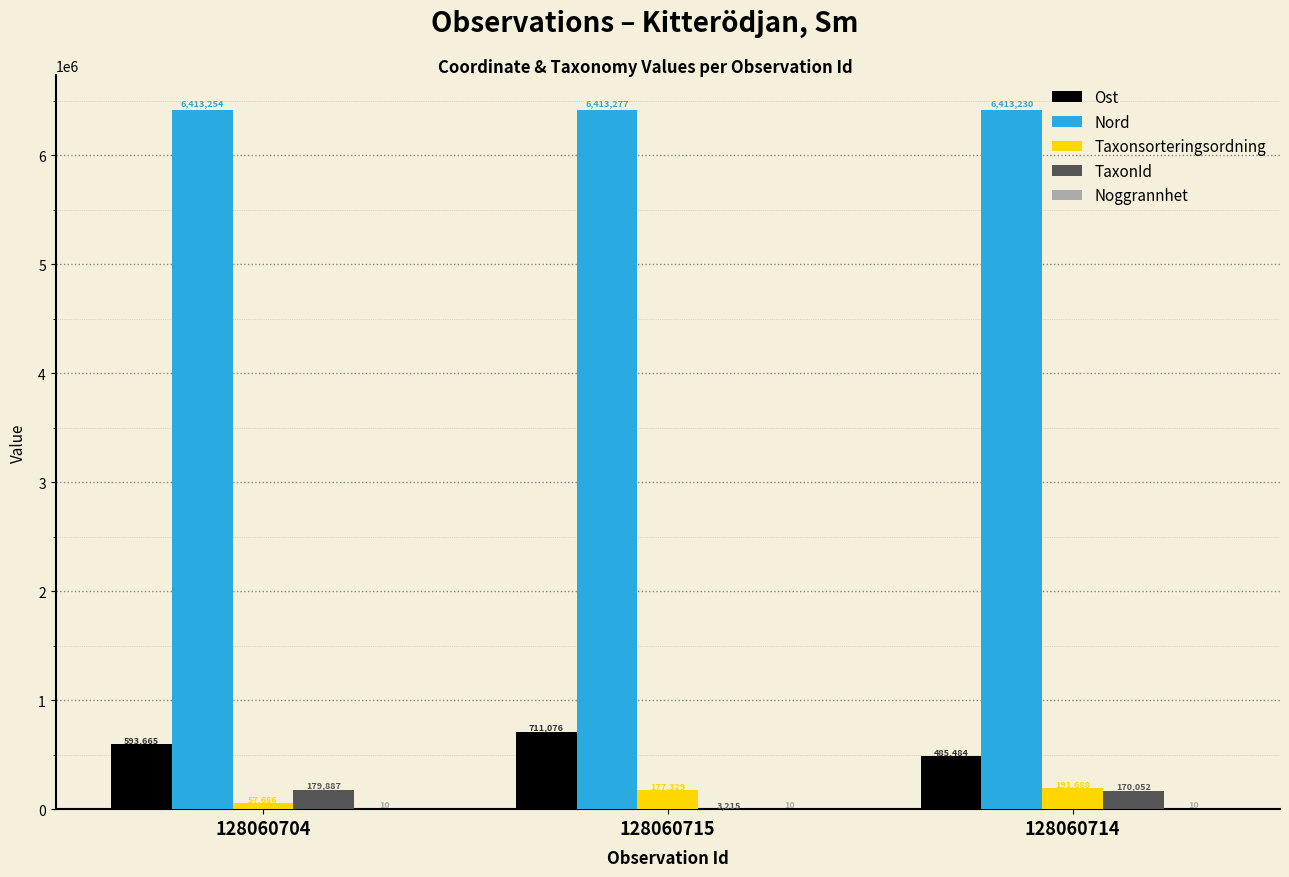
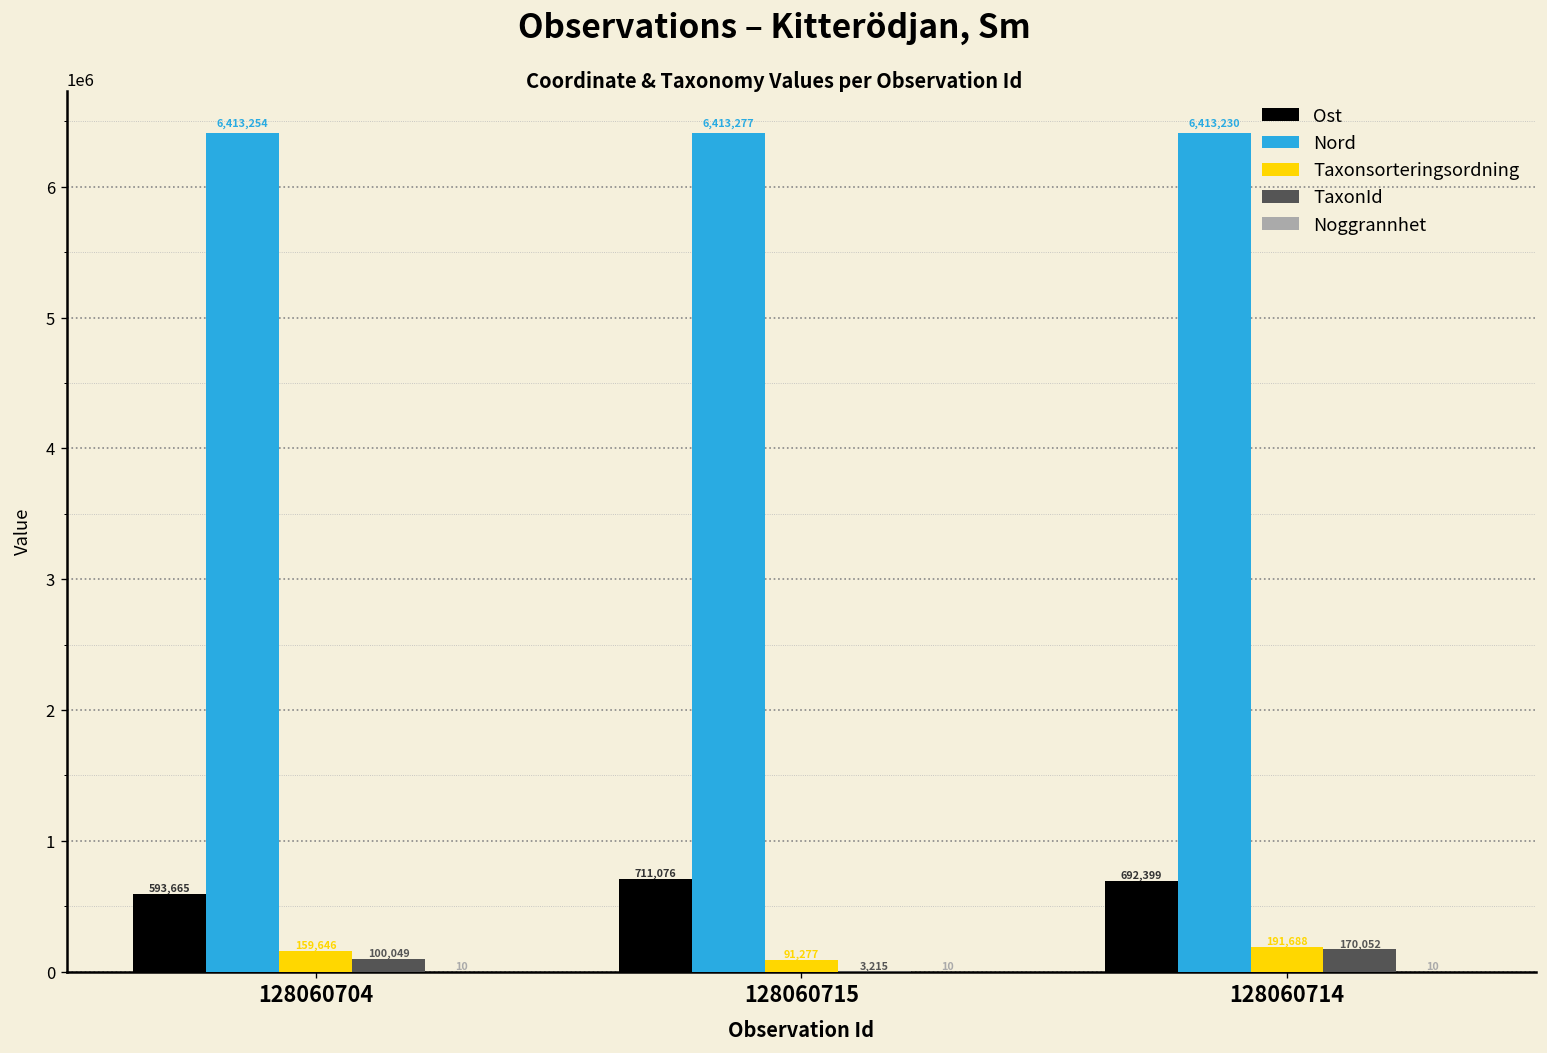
Taxonsorteringsordning, 128060704: 57,686 -> 159,646
TaxonId, 128060704: 179,887 -> 100,049
Taxonsorteringsordning, 128060715: 177,329 -> 91,277
Ost, 128060714: 485,484 -> 692,399
